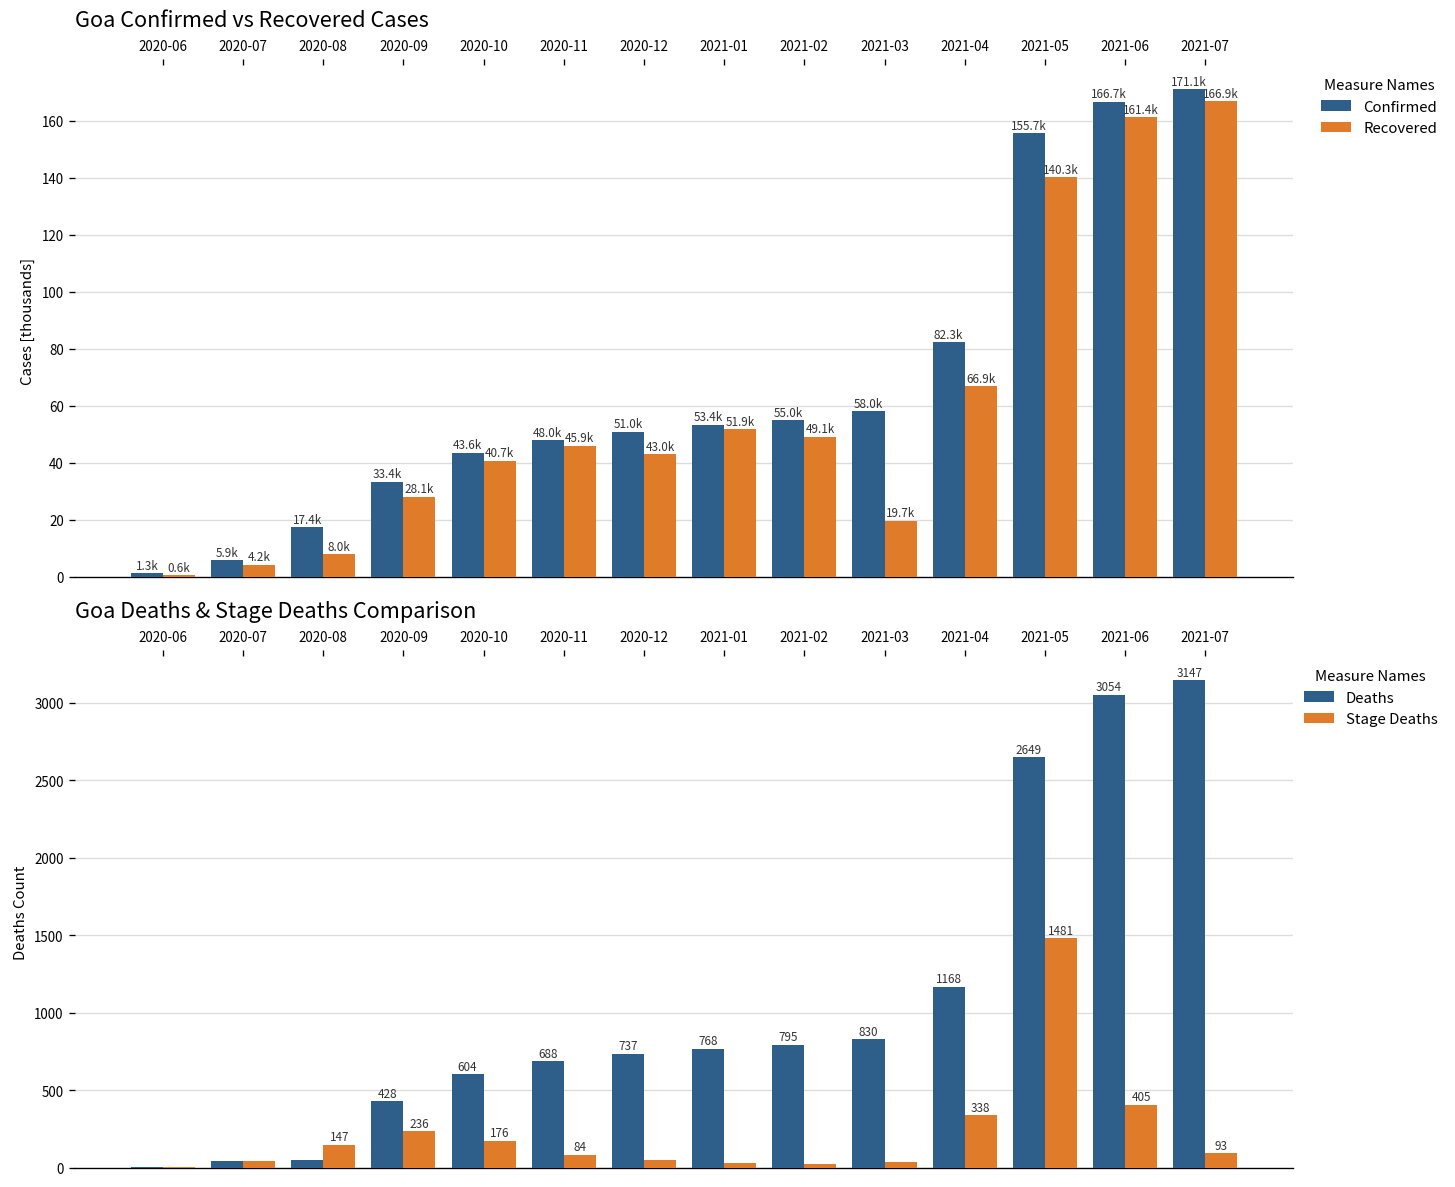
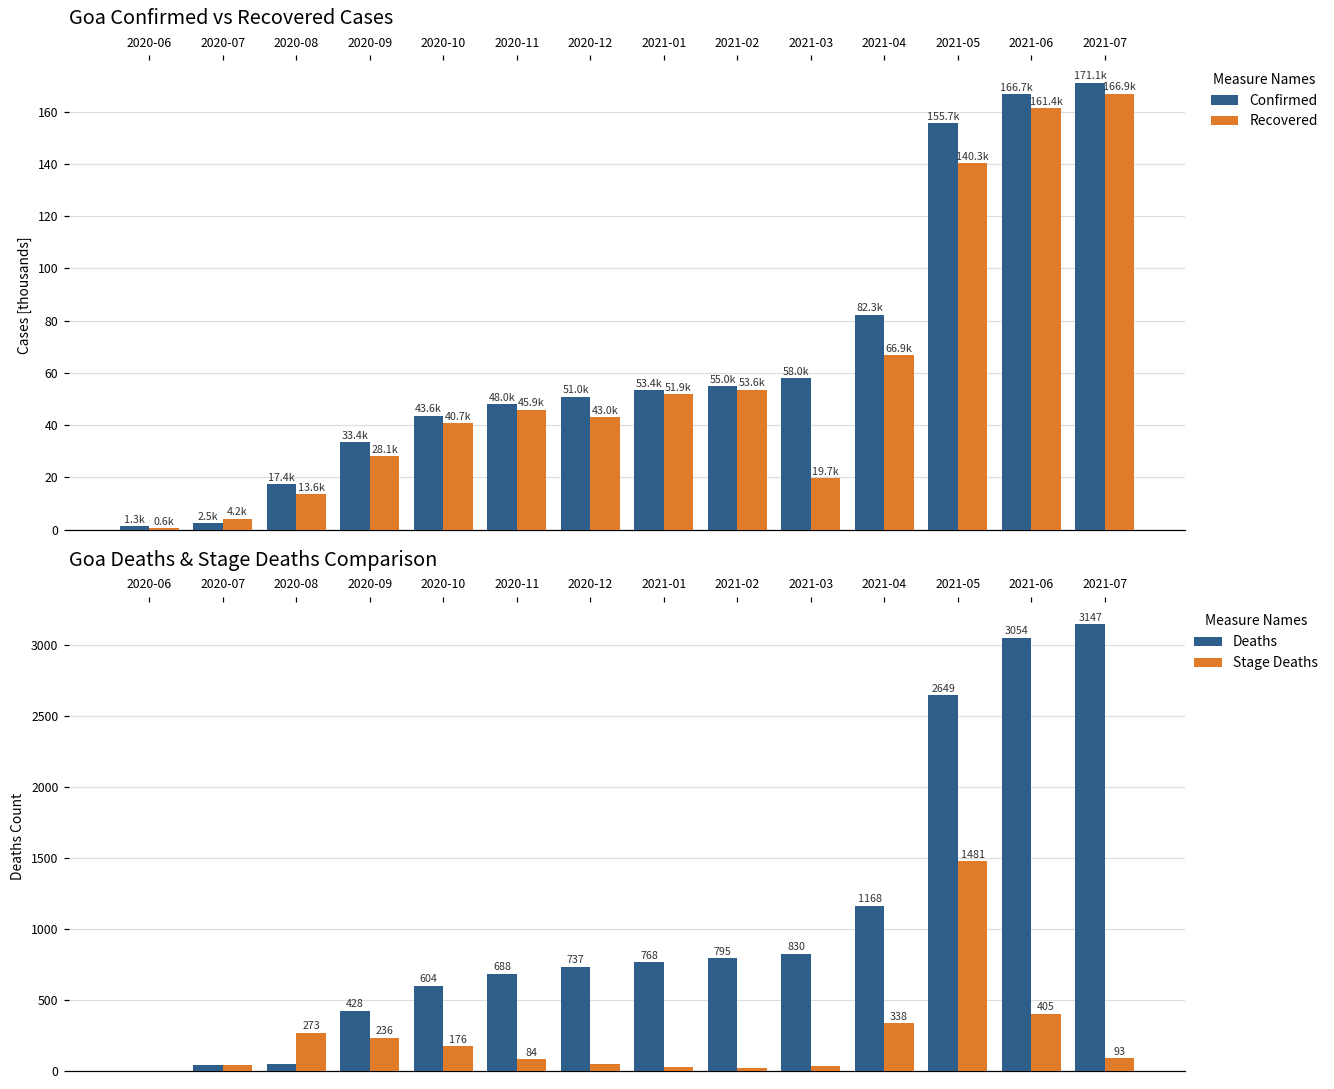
Goa Confirmed vs Recovered Cases, Confirmed, 2020-07: 5.9k -> 2.5k
Goa Confirmed vs Recovered Cases, Recovered, 2020-08: 8.0k -> 13.6k
Goa Confirmed vs Recovered Cases, Recovered, 2021-02: 49.1k -> 53.6k
Goa Deaths & Stage Deaths Comparison, Stage Deaths, 2020-08: 147 -> 273
